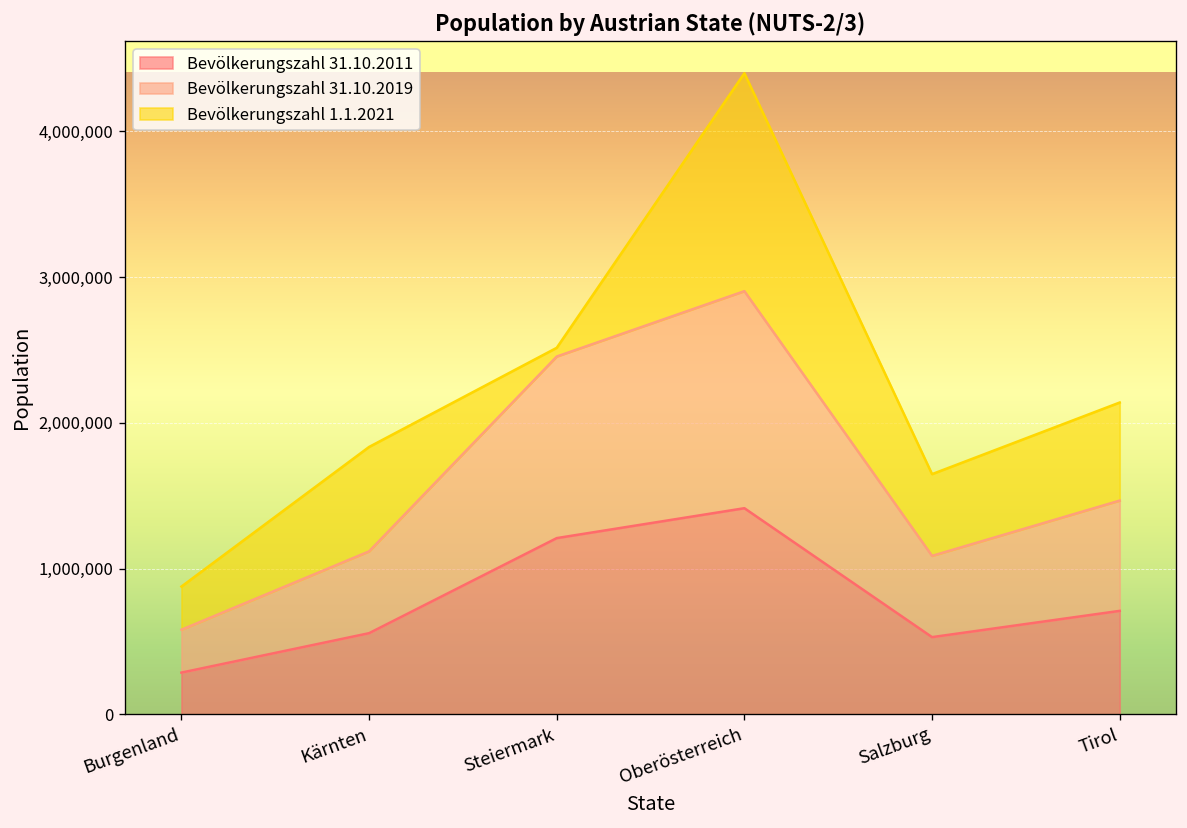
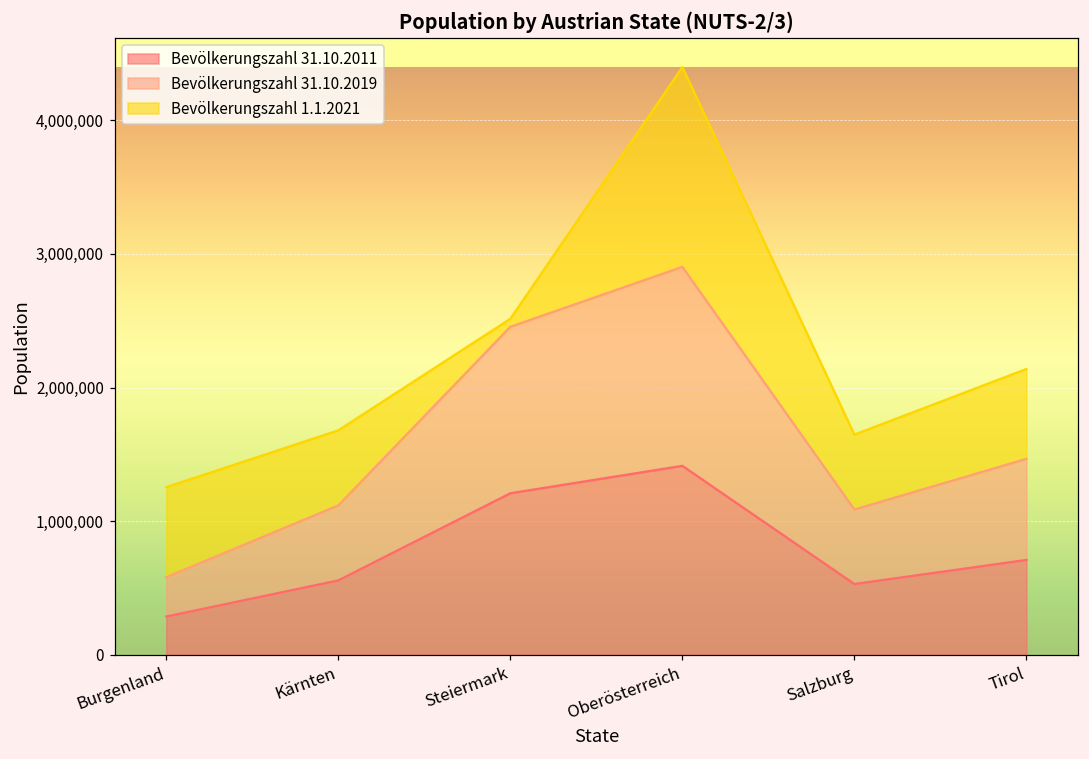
Bevölkerungszahl 1.1.2021, Burgenland: 300,000 -> 670,000
Bevölkerungszahl 1.1.2021, Kärnten: 720,000 -> 560,000
